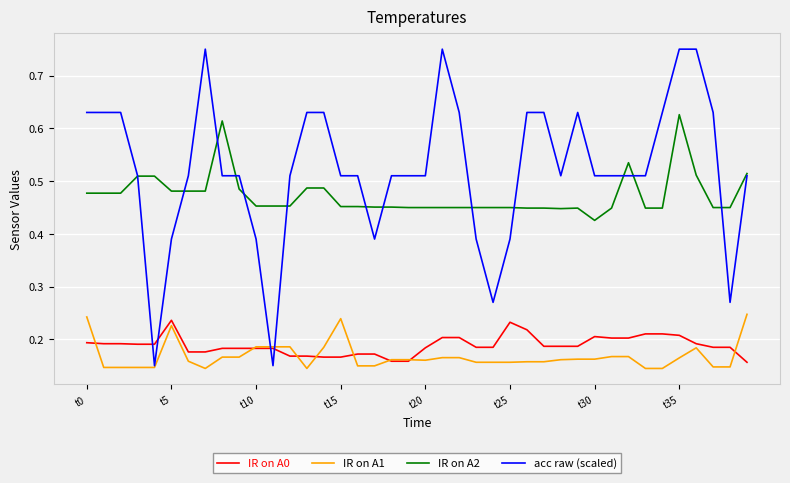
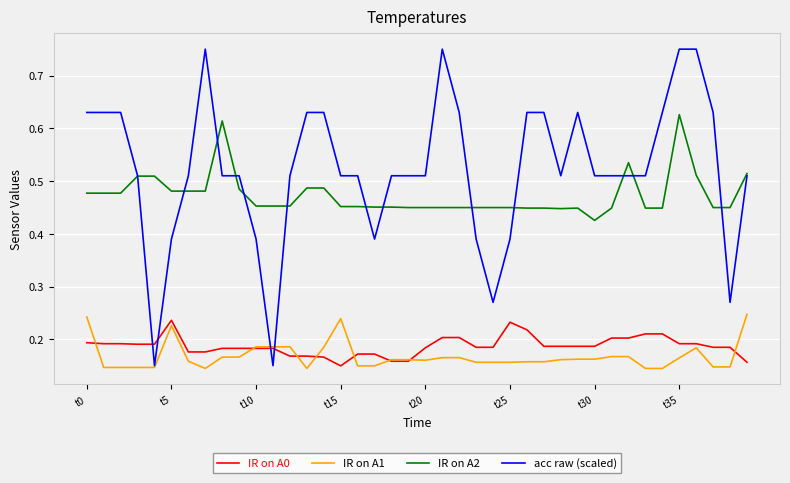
IR on A0, t15: 0.17 -> 0.15
IR on A0, t30: 0.21 -> 0.19
IR on A0, t35: 0.21 -> 0.19
